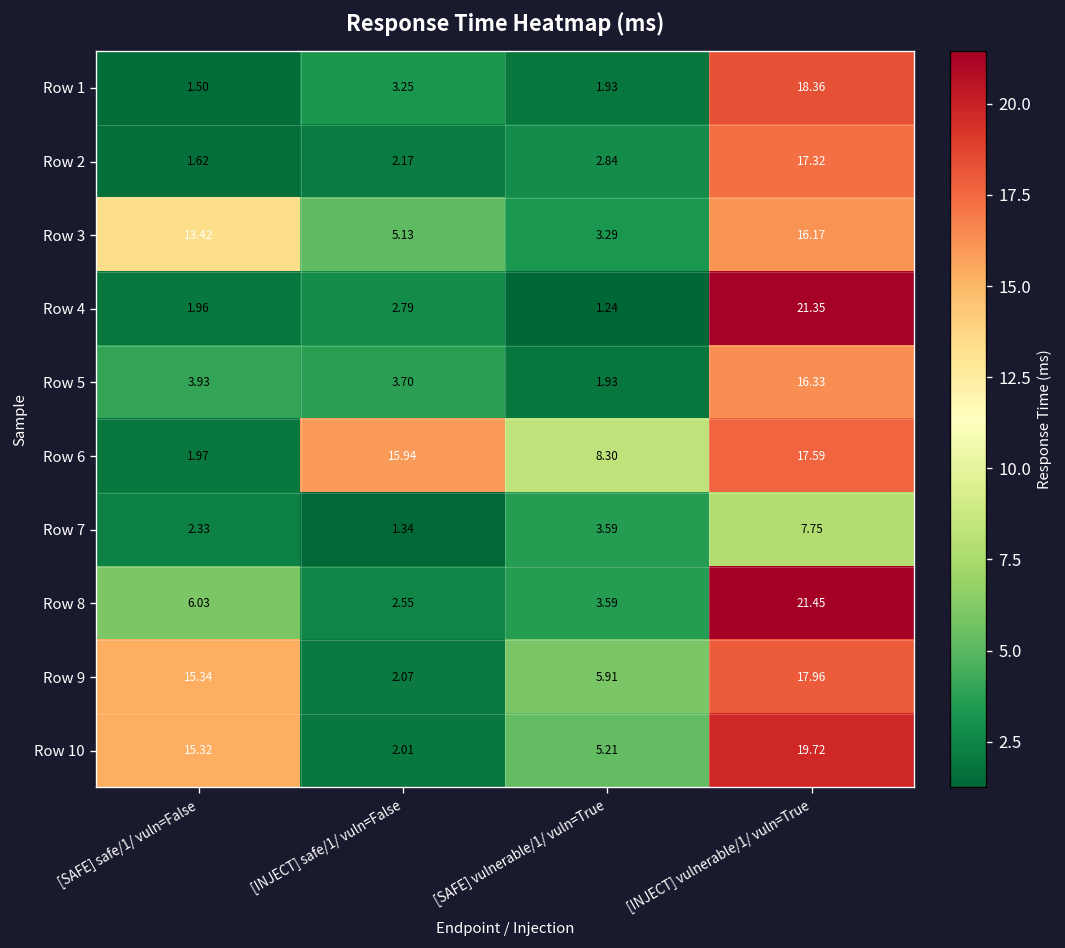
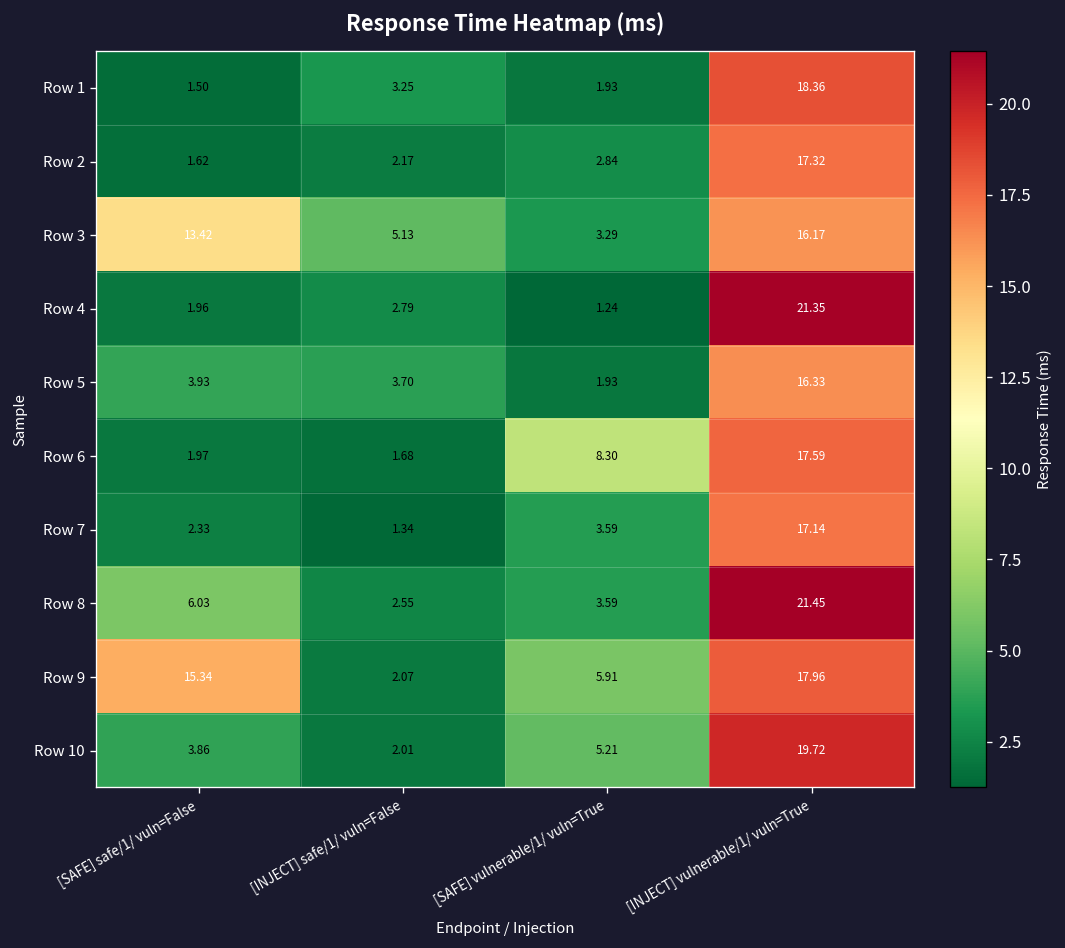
Row 6, [INJECT] safe/1/ vuln=False: 15.94 -> 1.68
Row 7, [INJECT] vulnerable/1/ vuln=True: 7.75 -> 17.14
Row 10, [SAFE] safe/1/ vuln=False: 15.32 -> 3.86
